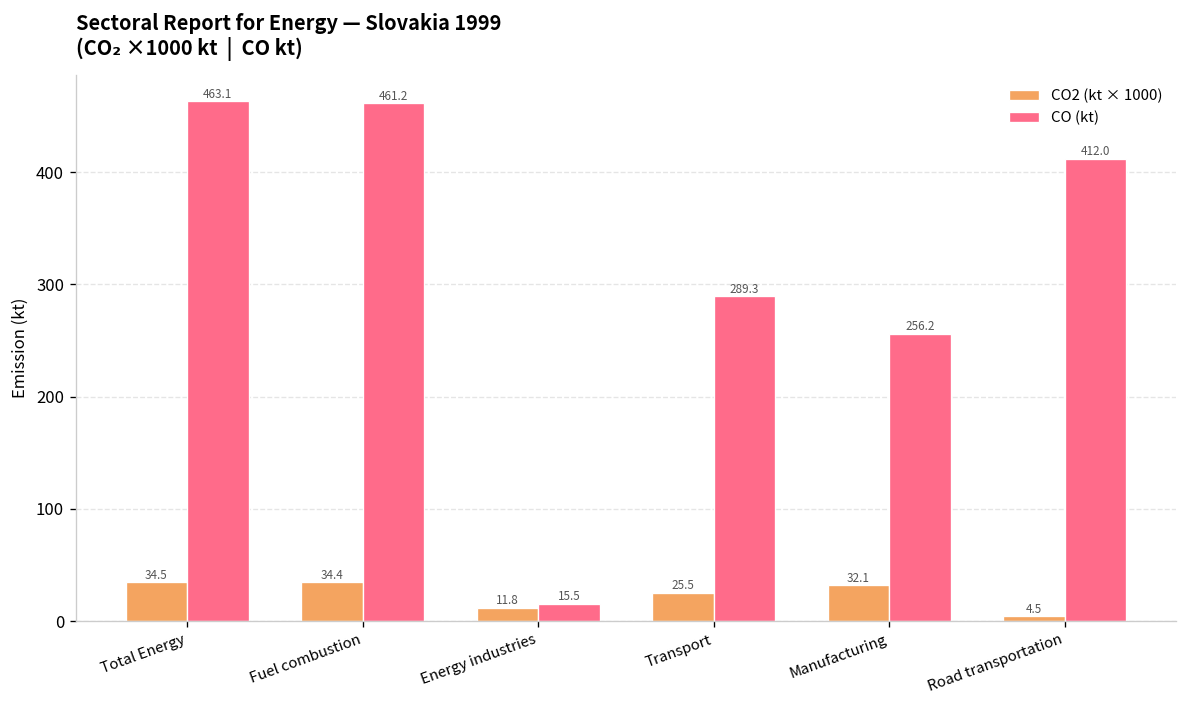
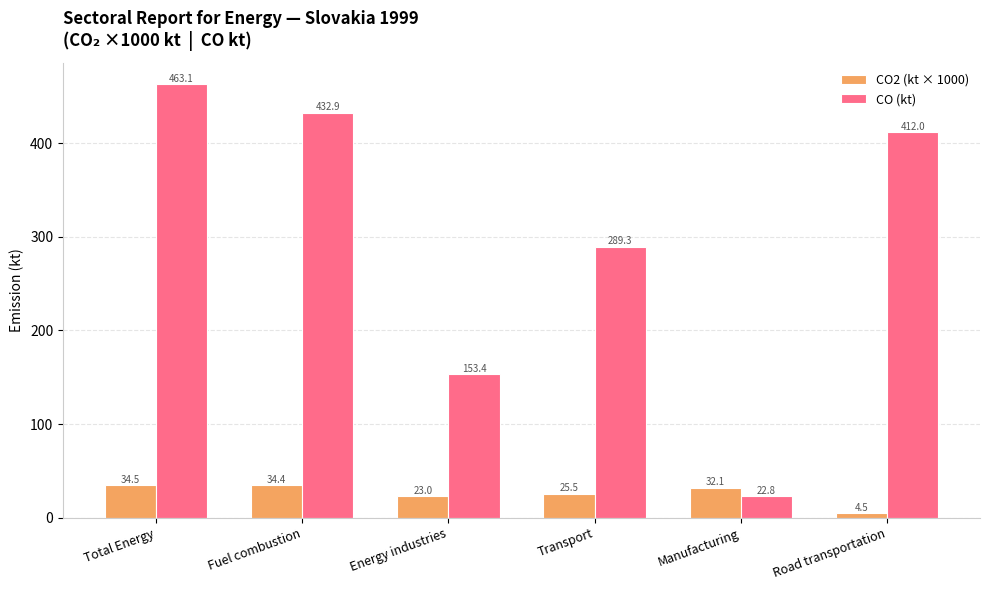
CO (kt), Fuel combustion: 461.2 -> 432.9
CO2 (kt × 1000), Energy industries: 11.8 -> 23.0
CO (kt), Energy industries: 15.5 -> 153.4
CO (kt), Manufacturing: 256.2 -> 22.8
